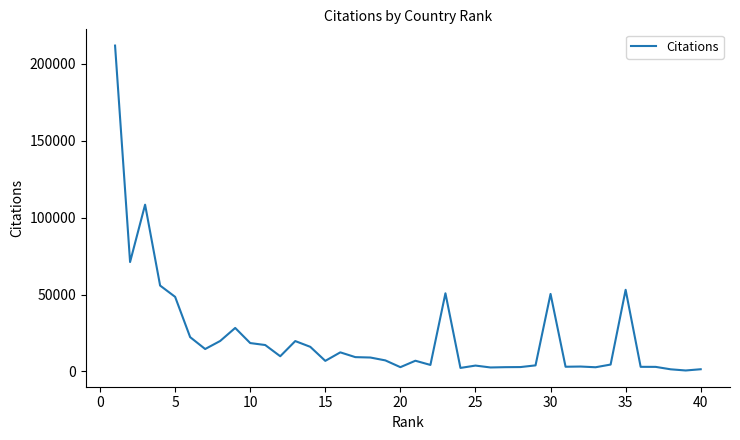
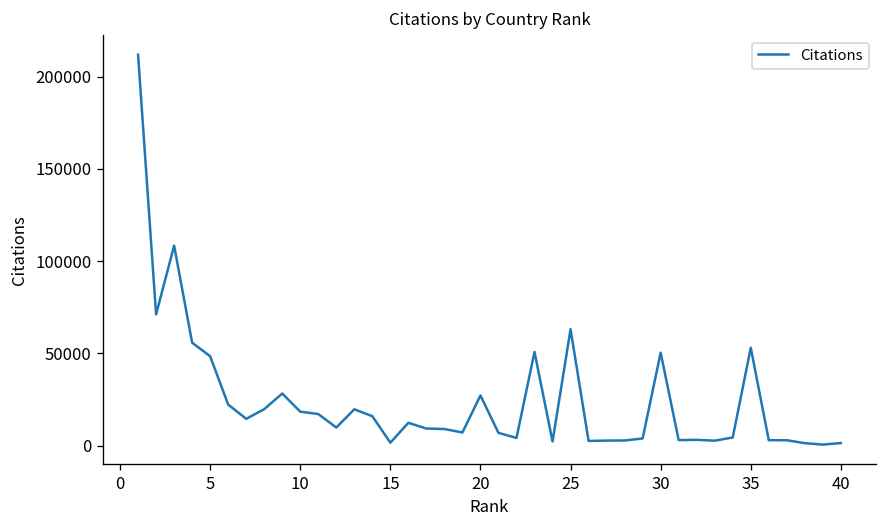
15: 7000 -> 2000
20: 3000 -> 27000
25: 4000 -> 63000
